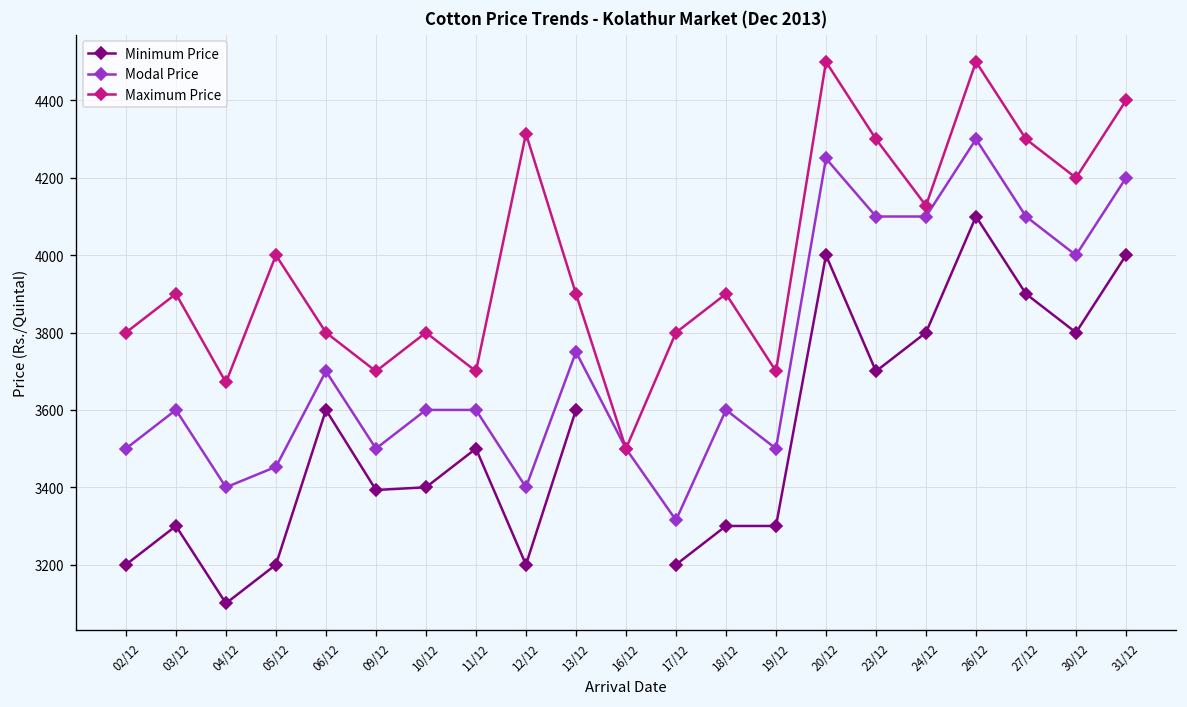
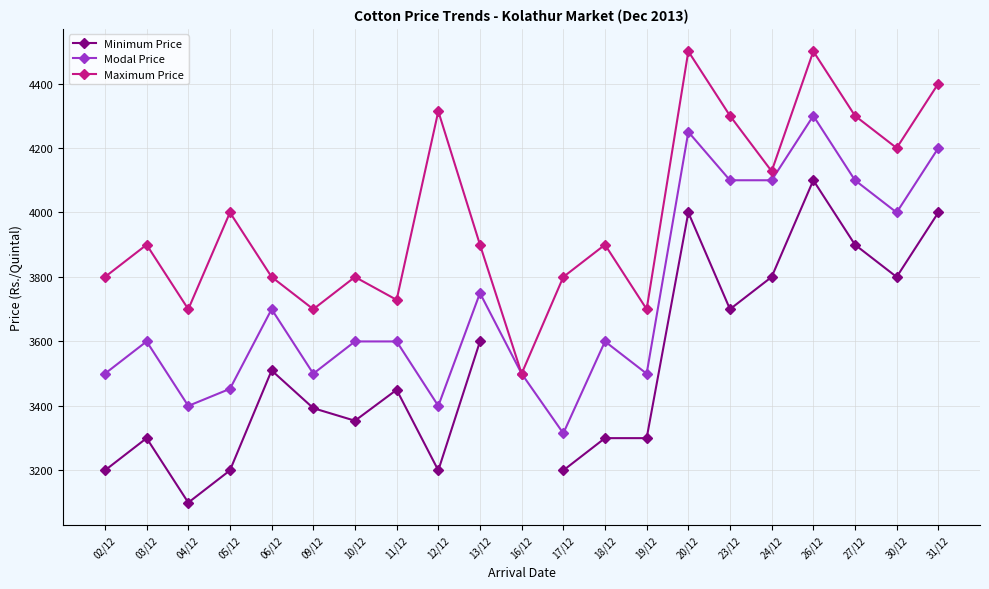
Maximum Price, 04/12: 3670 -> 3700
Minimum Price, 06/12: 3600 -> 3510
Minimum Price, 10/12: 3400 -> 3350
Minimum Price, 11/12: 3500 -> 3450
Maximum Price, 11/12: 3700 -> 3730
